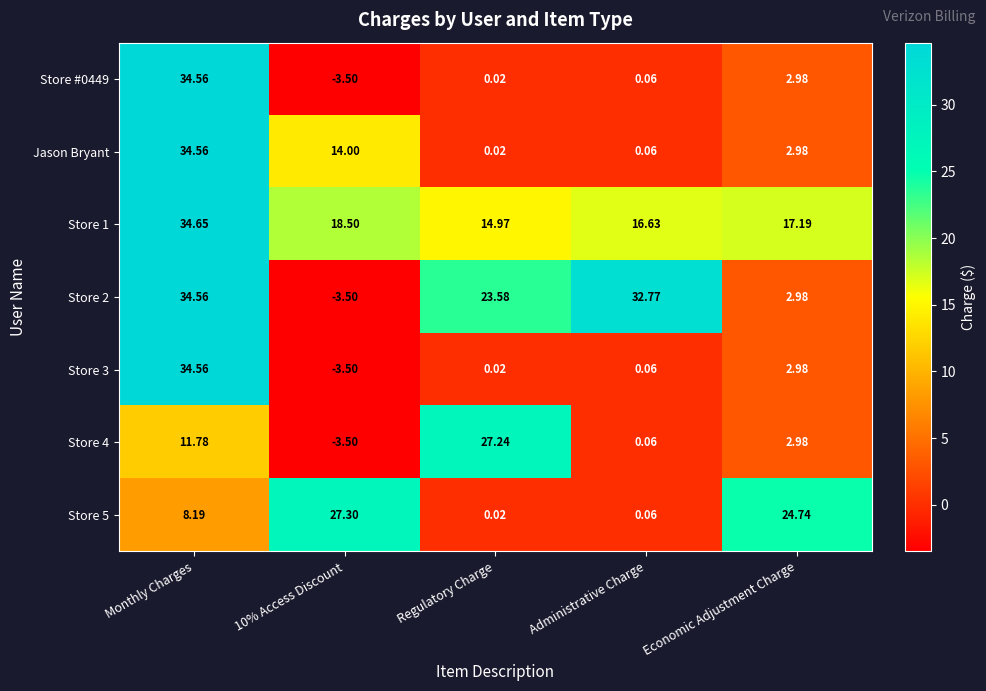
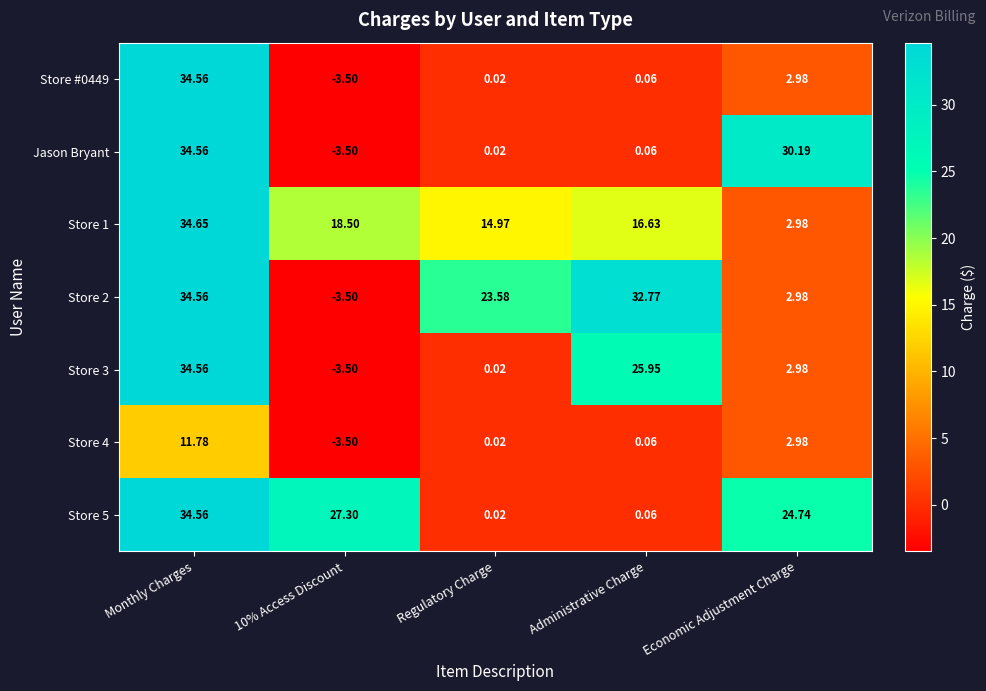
Jason Bryant, 10% Access Discount: 14.00 -> -3.50
Jason Bryant, Economic Adjustment Charge: 2.98 -> 30.19
Store 1, Economic Adjustment Charge: 17.19 -> 2.98
Store 3, Administrative Charge: 0.06 -> 25.95
Store 4, Regulatory Charge: 27.24 -> 0.02
Store 5, Monthly Charges: 8.19 -> 34.56
